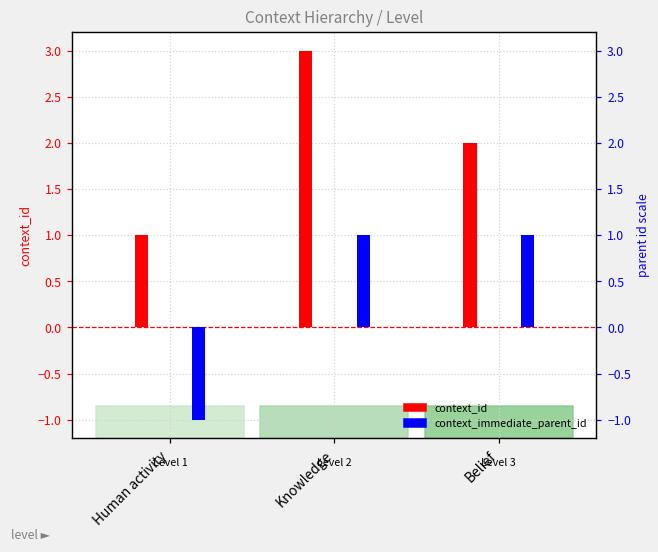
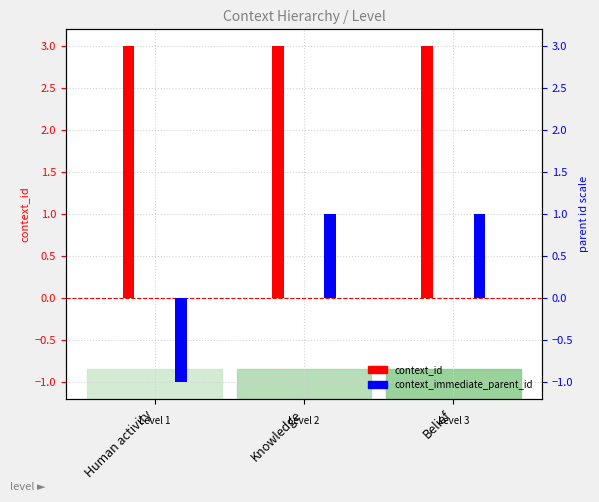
context_id, Human activity: 1 -> 3
context_id, Belief: 2 -> 3
